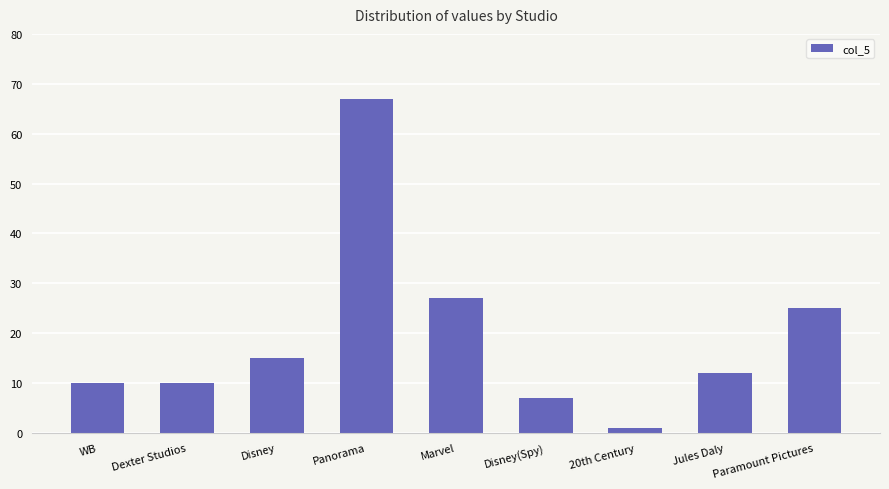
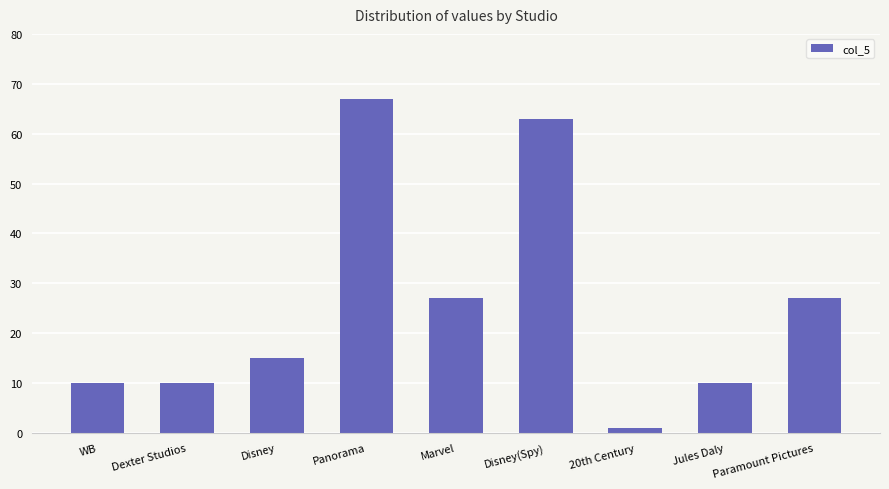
Disney(Spy): 7 -> 63
Jules Daly: 12 -> 10
Paramount Pictures: 25 -> 27
